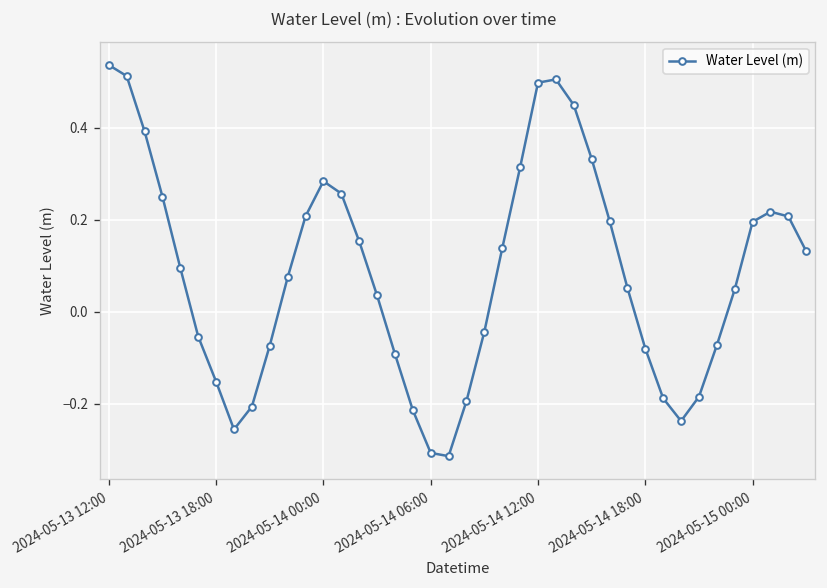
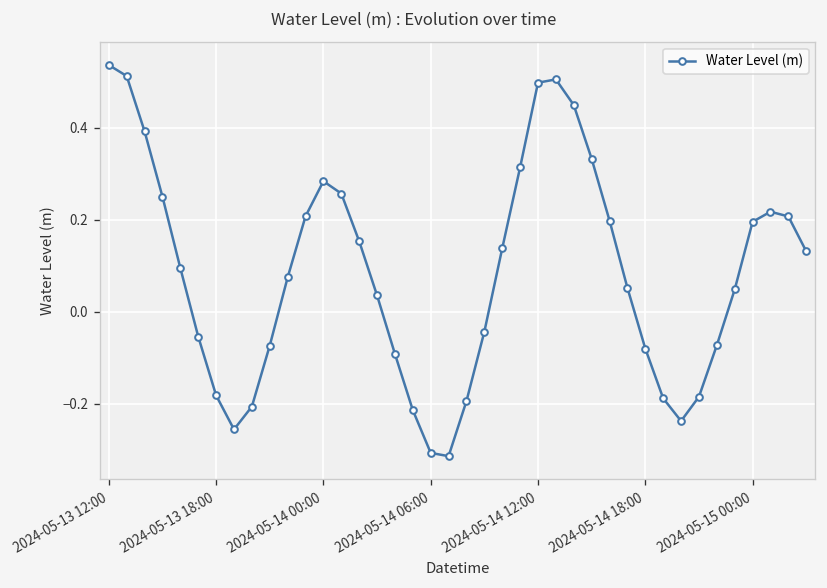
2024-05-13 18:00: -0.15 -> -0.18
